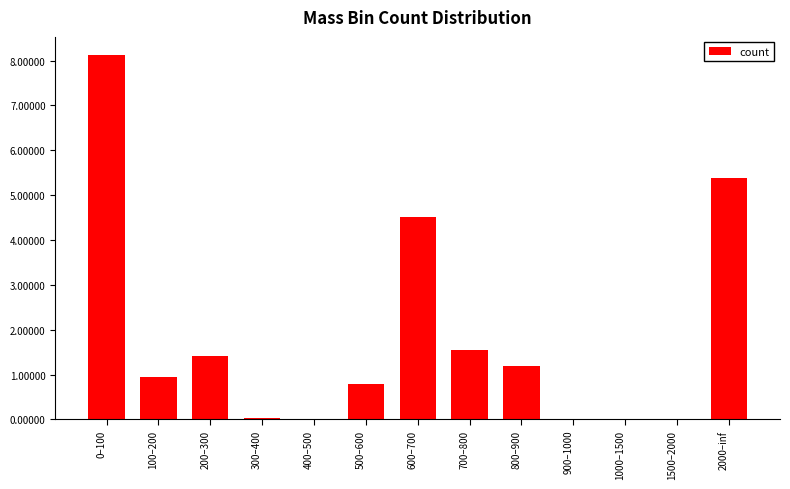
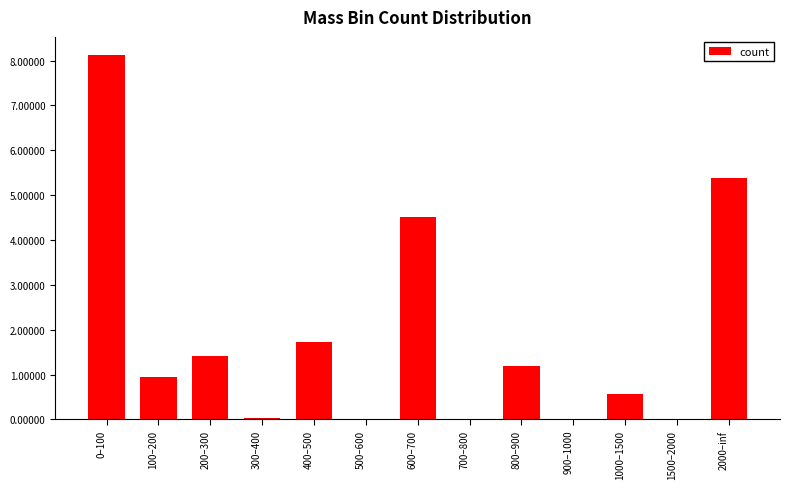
400–500: 0.0 -> 1.7
500–600: 0.8 -> 0.0
700–800: 1.5 -> 0.0
1000–1500: 0.0 -> 0.6
